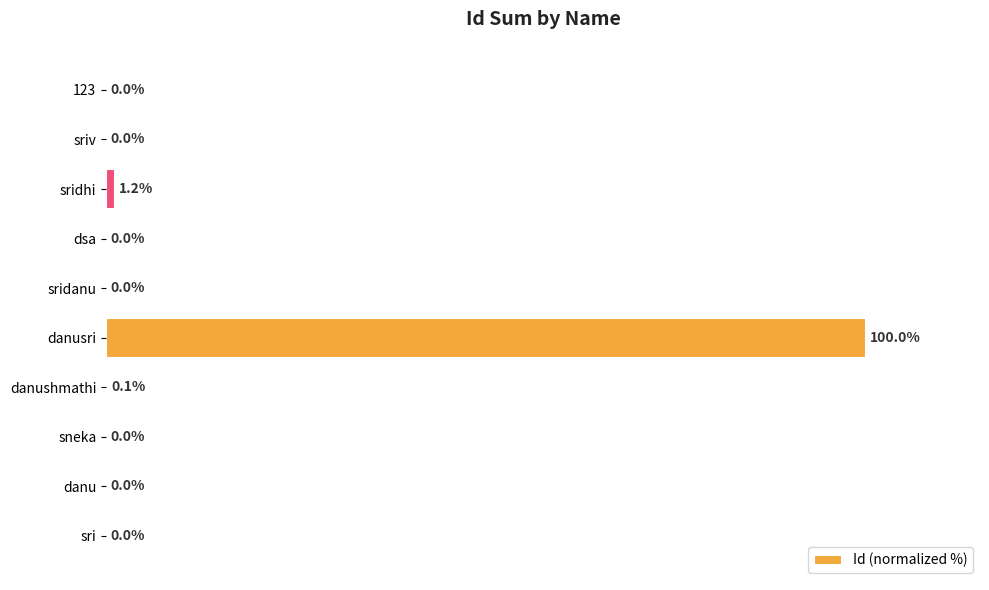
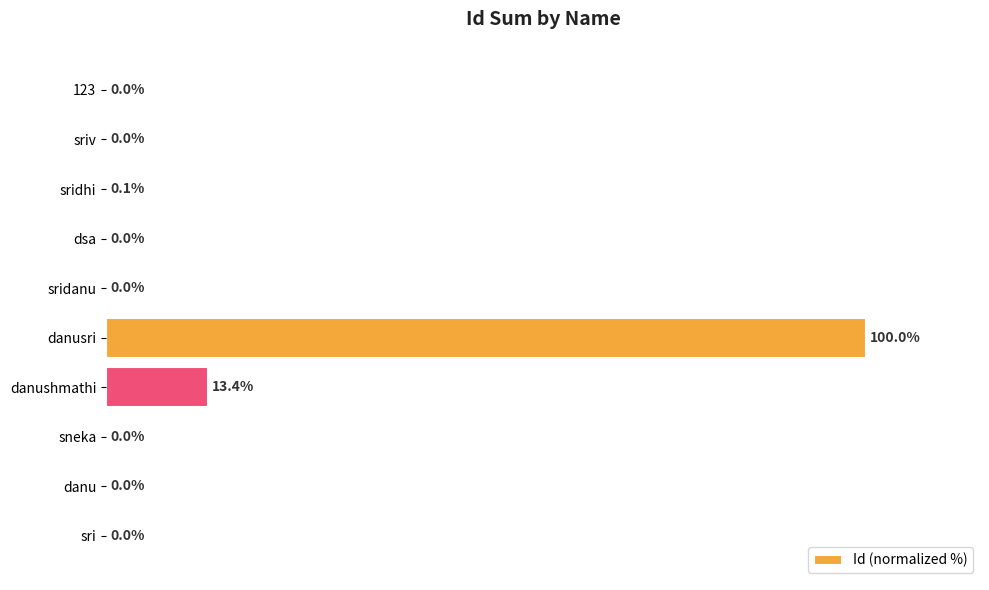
sridhi: 1.2% -> 0.1%
danushmathi: 0.1% -> 13.4%
